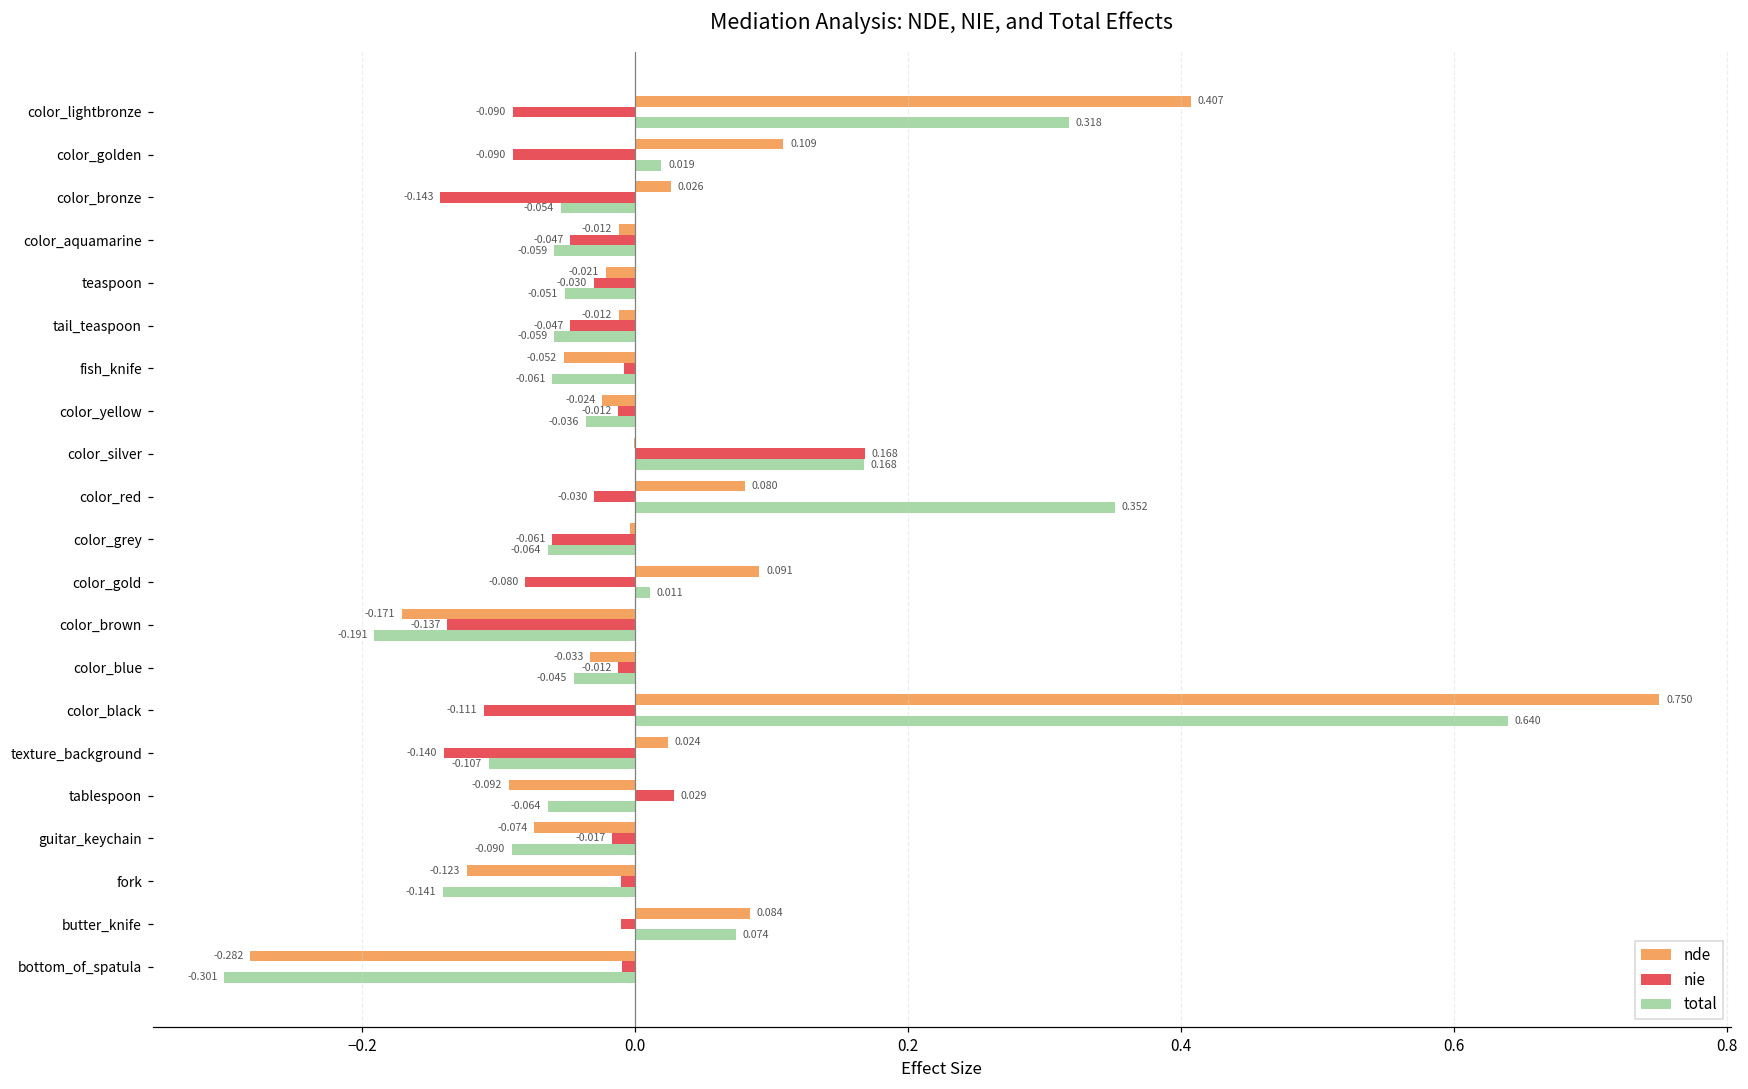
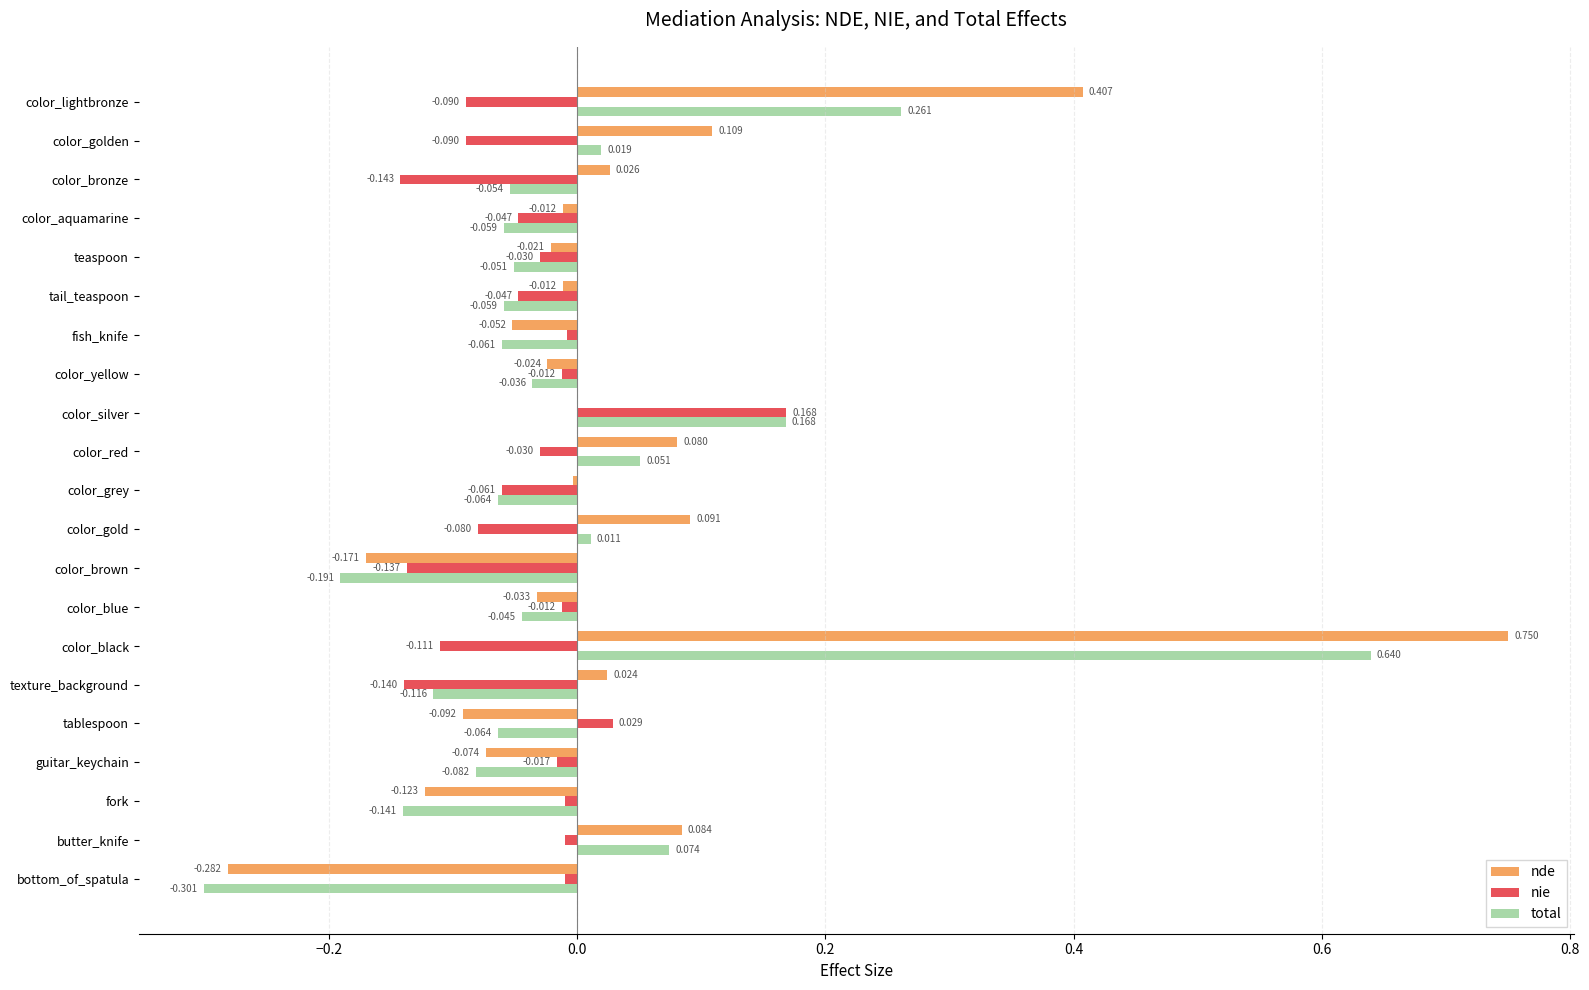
total, color_lightbronze: 0.318 -> 0.261
total, color_red: 0.352 -> 0.051
total, texture_background: -0.107 -> -0.116
total, guitar_keychain: -0.090 -> -0.082
